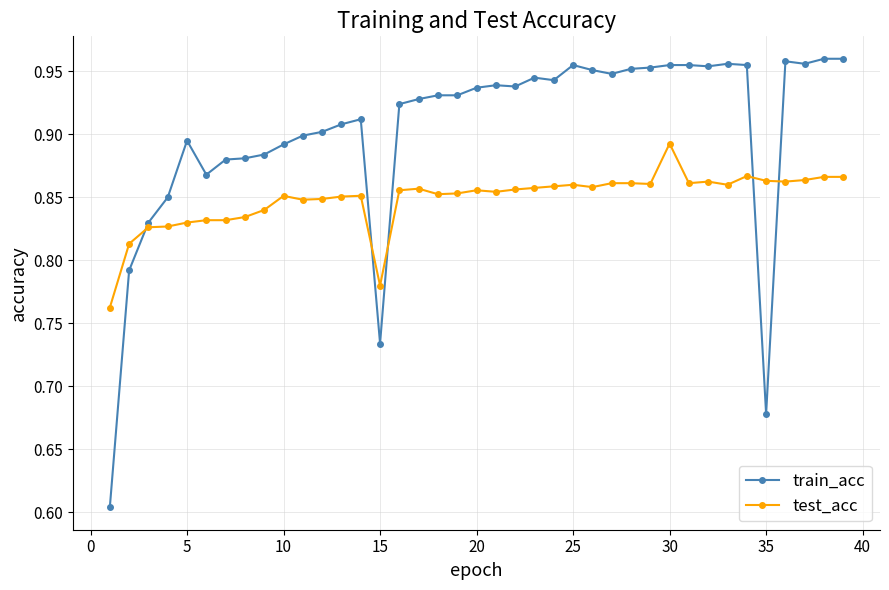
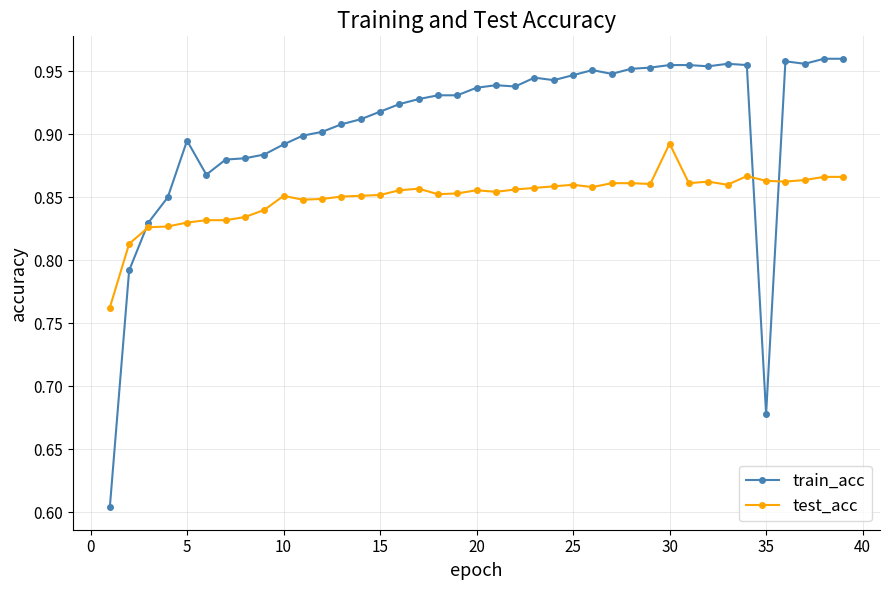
train_acc, 15: 0.734 -> 0.918
test_acc, 15: 0.780 -> 0.852
train_acc, 25: 0.955 -> 0.947
